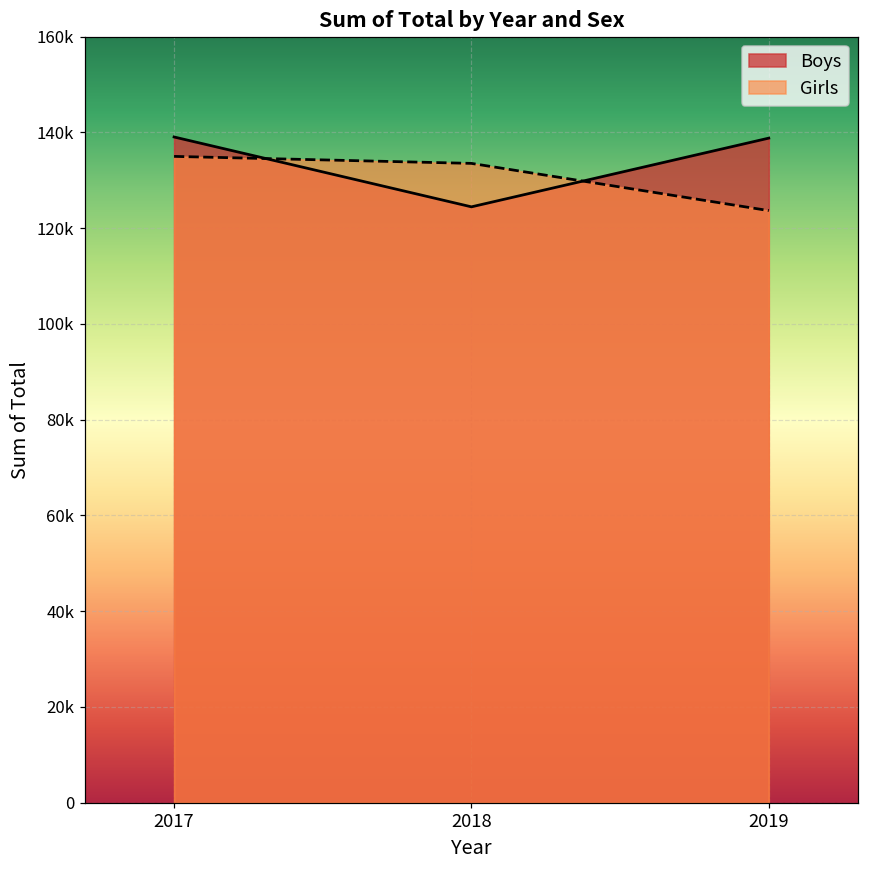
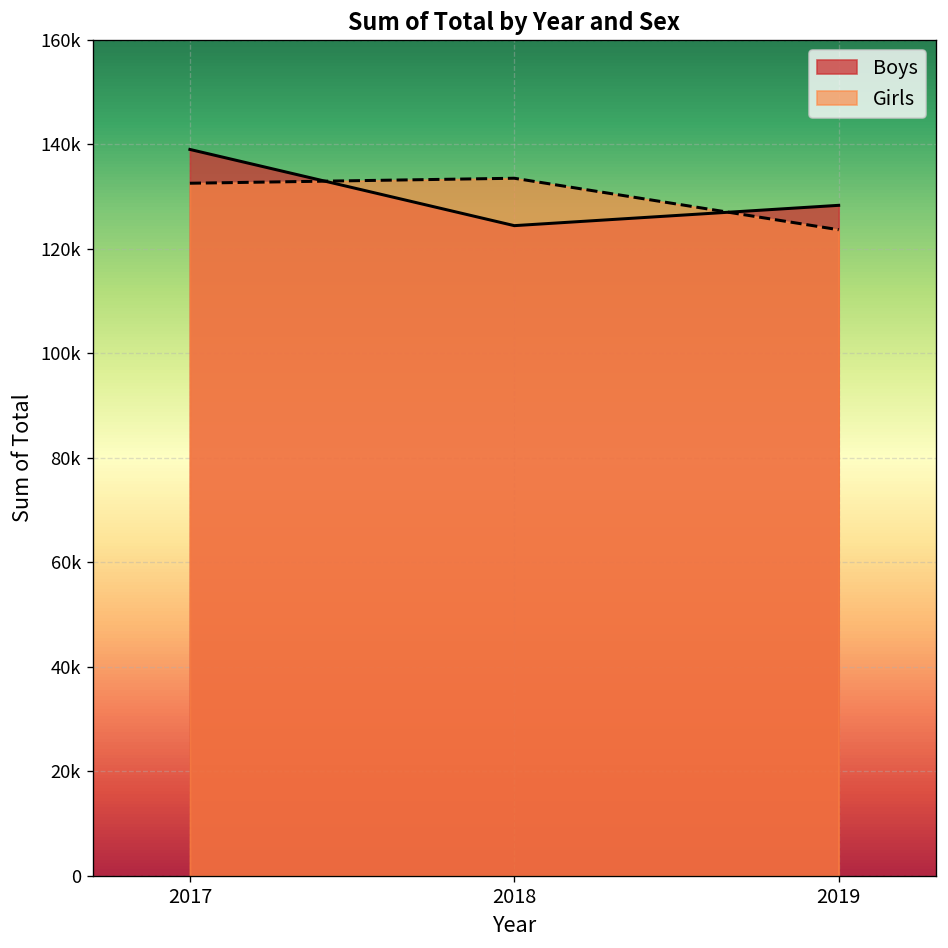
Girls, 2017: 135000 -> 133000
Boys, 2019: 139000 -> 128000
